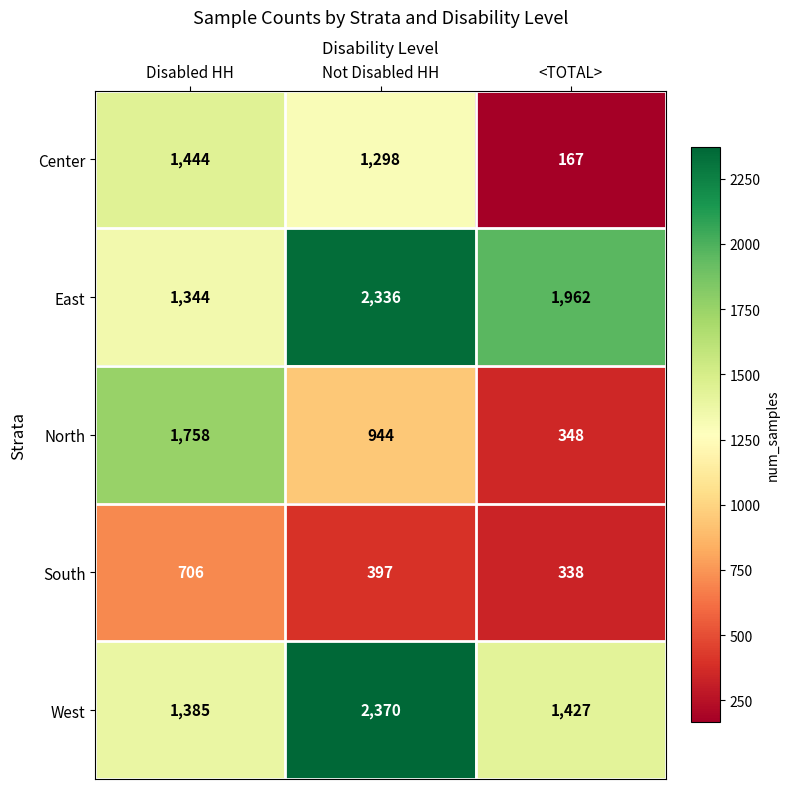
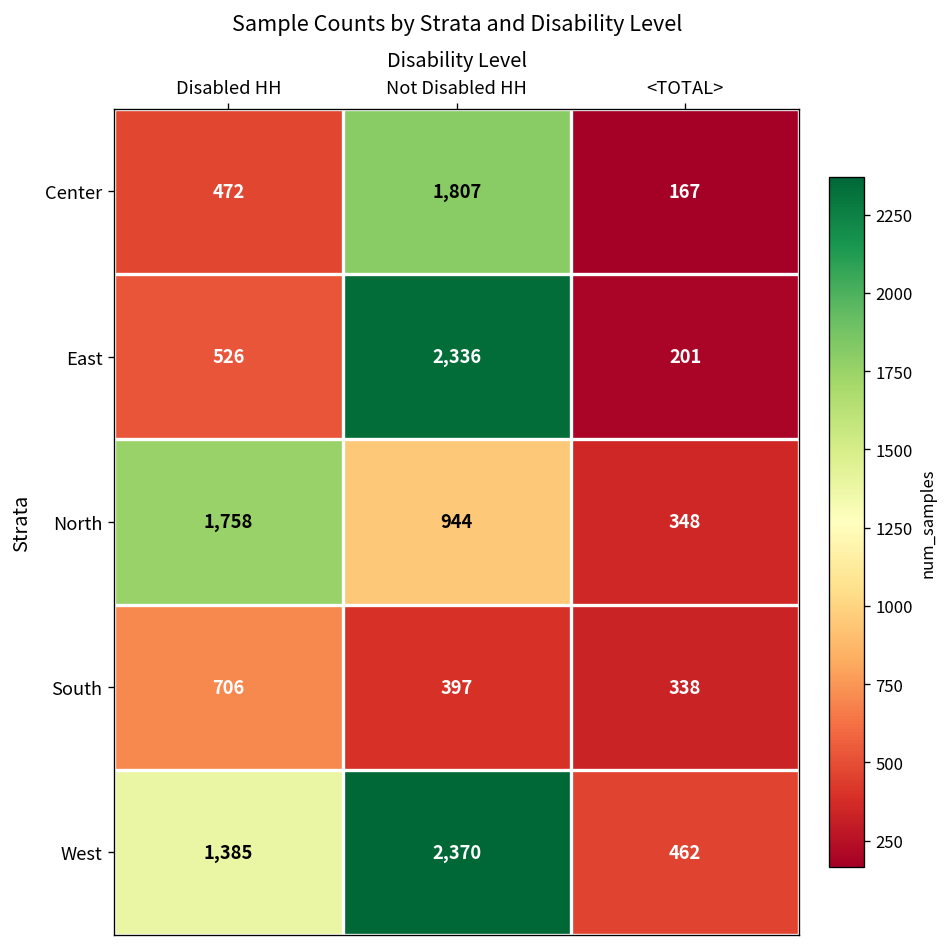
Center, Disabled HH: 1,444 -> 472
Center, Not Disabled HH: 1,298 -> 1,807
East, Disabled HH: 1,344 -> 526
East, <TOTAL>: 1,962 -> 201
West, <TOTAL>: 1,427 -> 462
